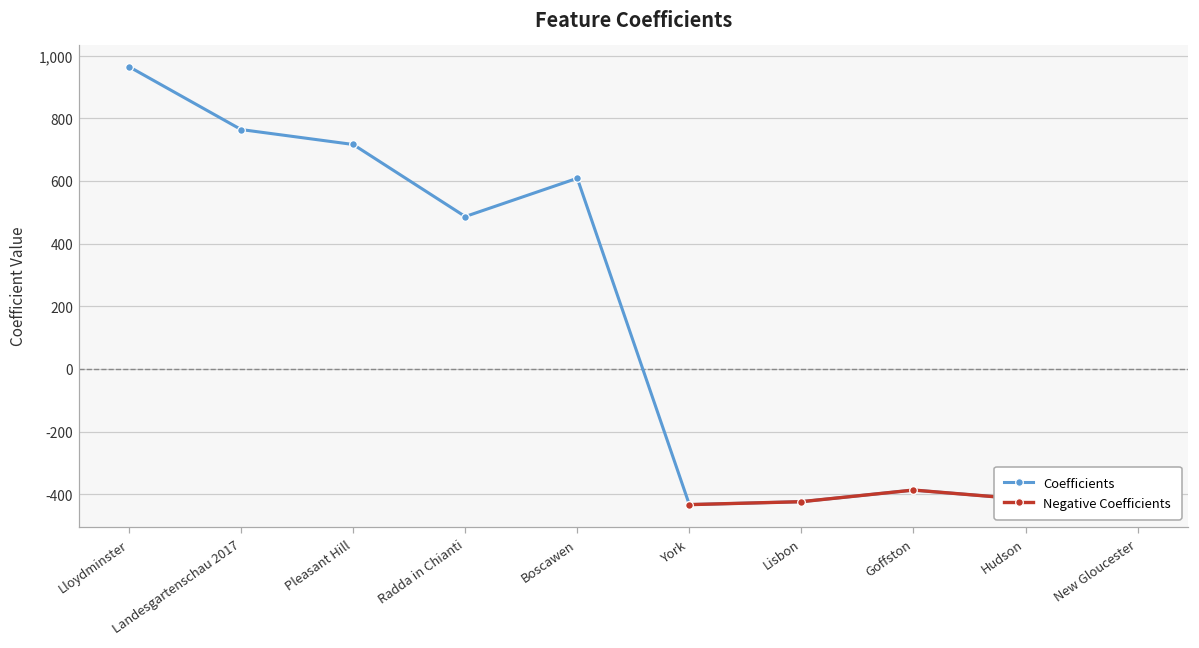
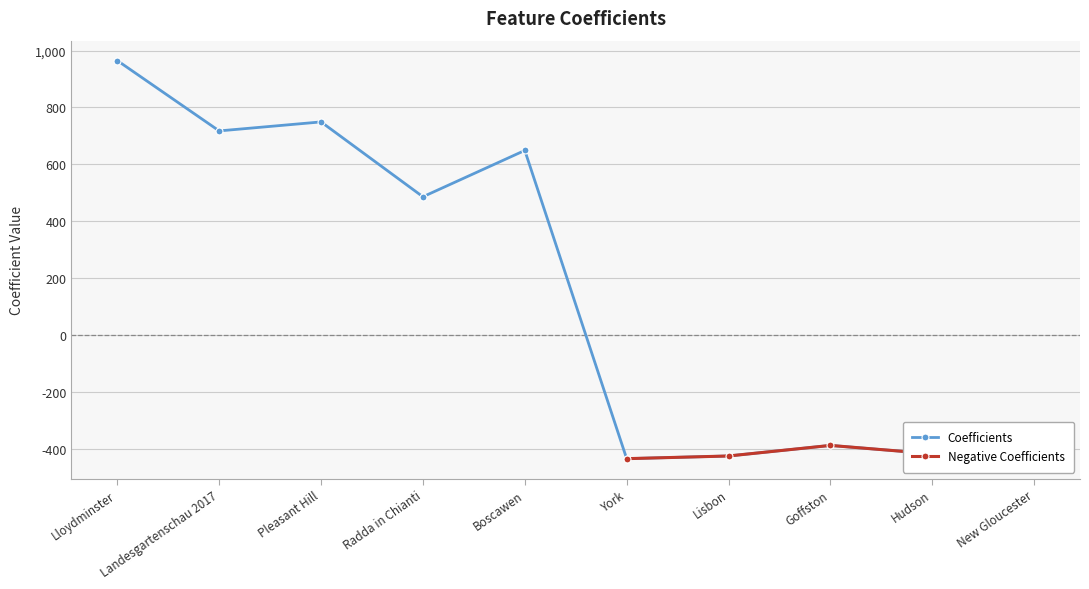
Coefficients, Landesgartenschau 2017: 760 -> 720
Coefficients, Pleasant Hill: 720 -> 750
Coefficients, Boscawen: 610 -> 650
